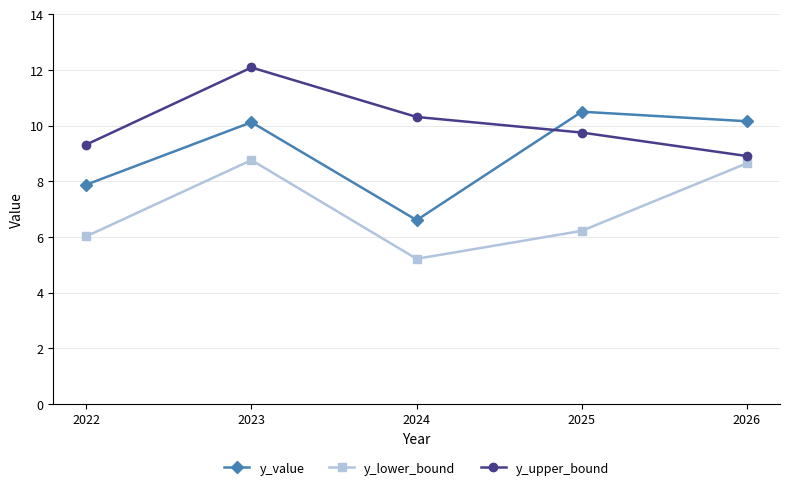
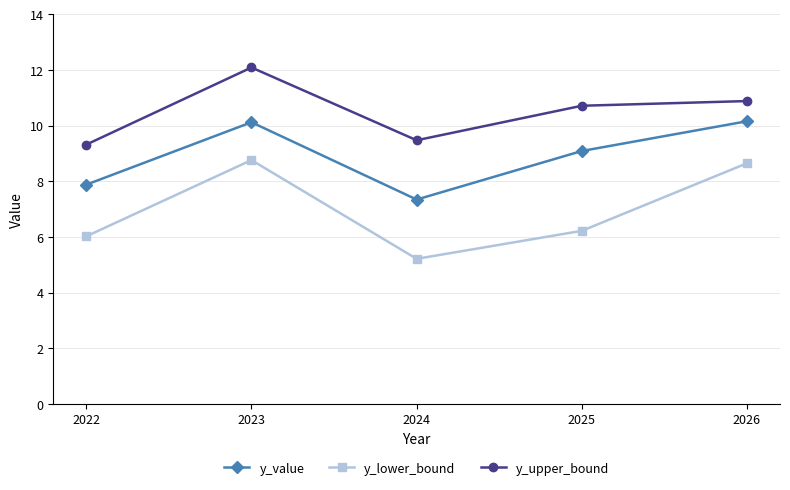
y_value, 2024: 6.6 -> 7.3
y_upper_bound, 2024: 10.3 -> 9.5
y_value, 2025: 10.5 -> 9.1
y_upper_bound, 2025: 9.8 -> 10.7
y_upper_bound, 2026: 8.9 -> 10.9
